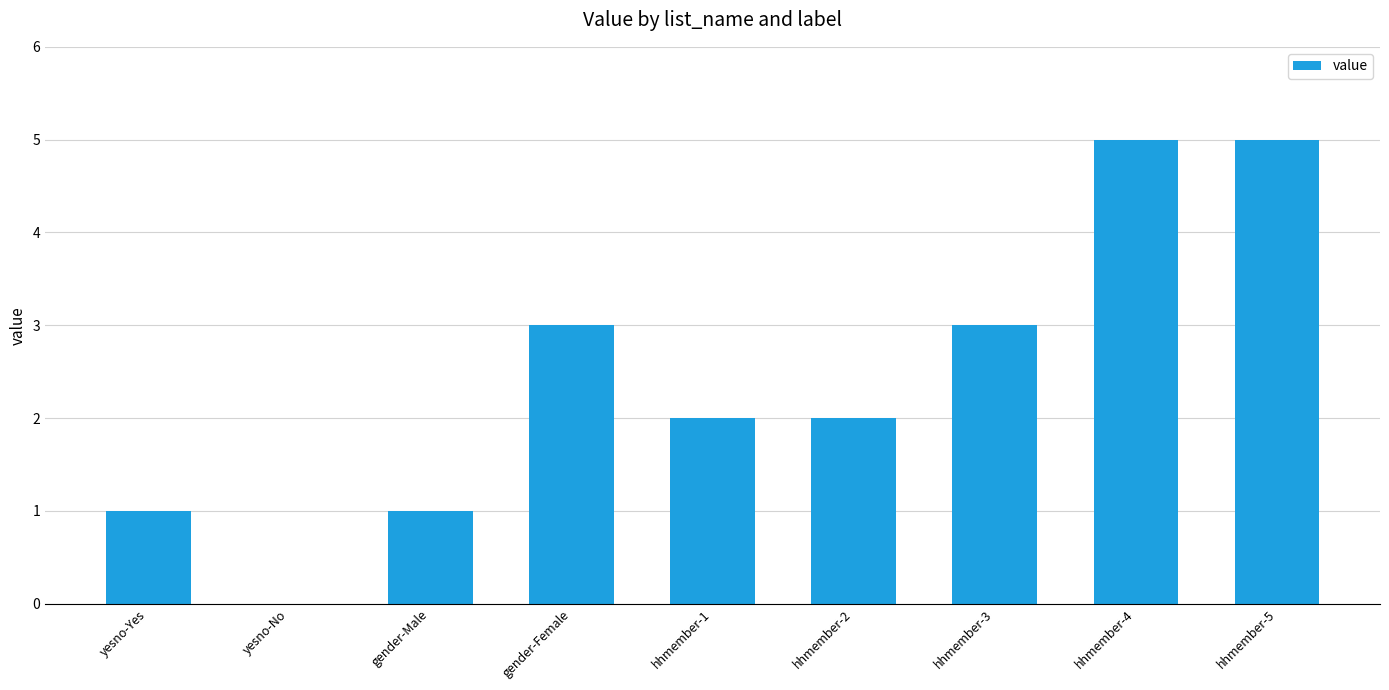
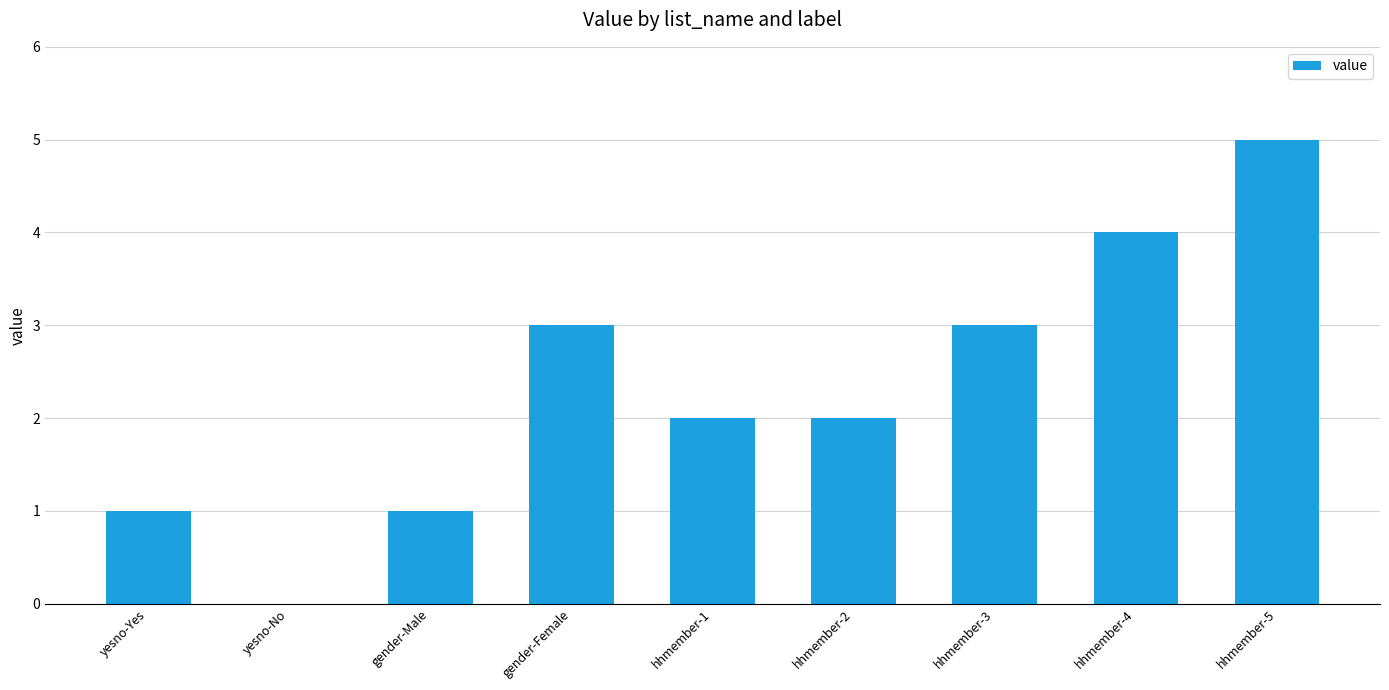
hhmember-4: 5 -> 4
